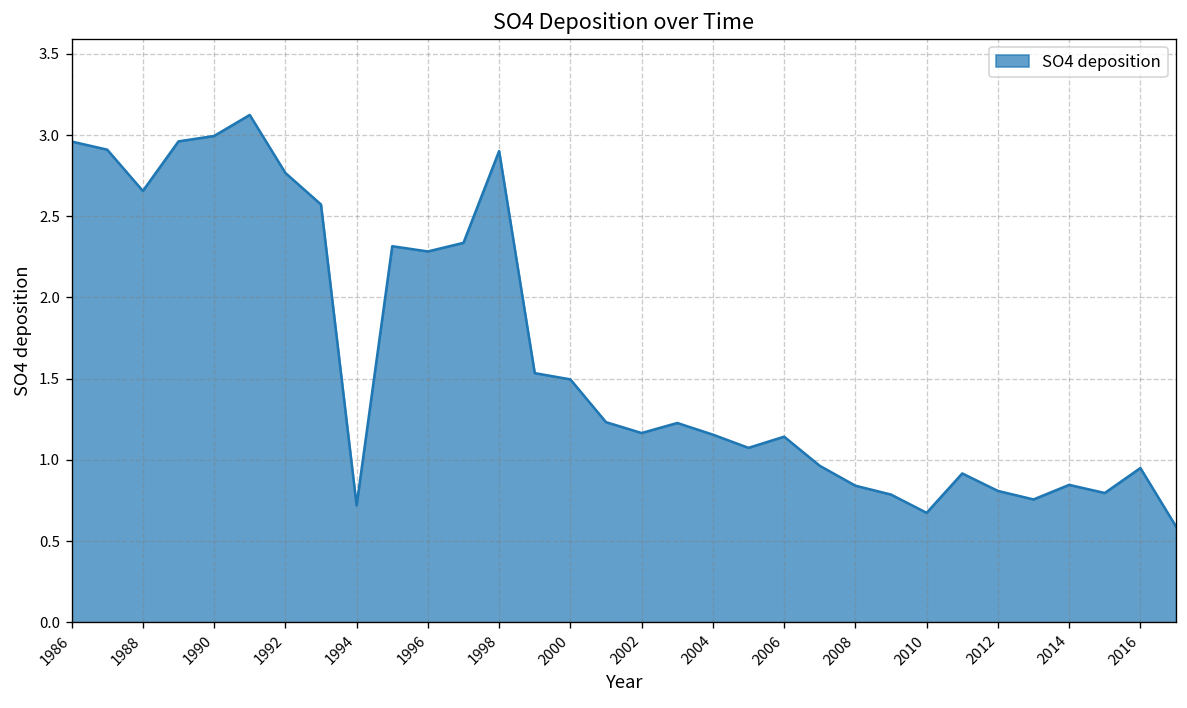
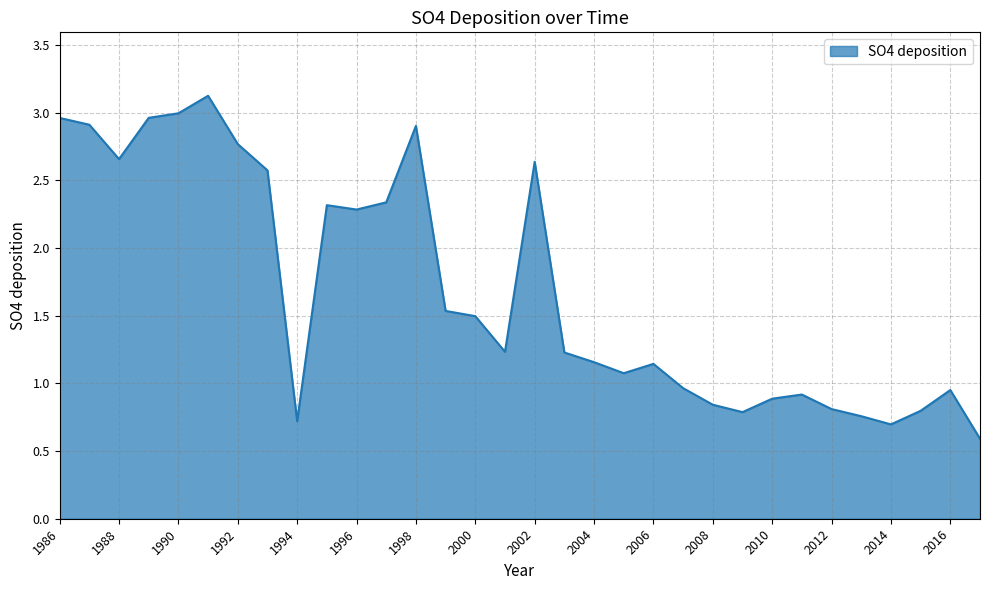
2002: 1.17 -> 2.64
2010: 0.67 -> 0.89
2014: 0.85 -> 0.70
